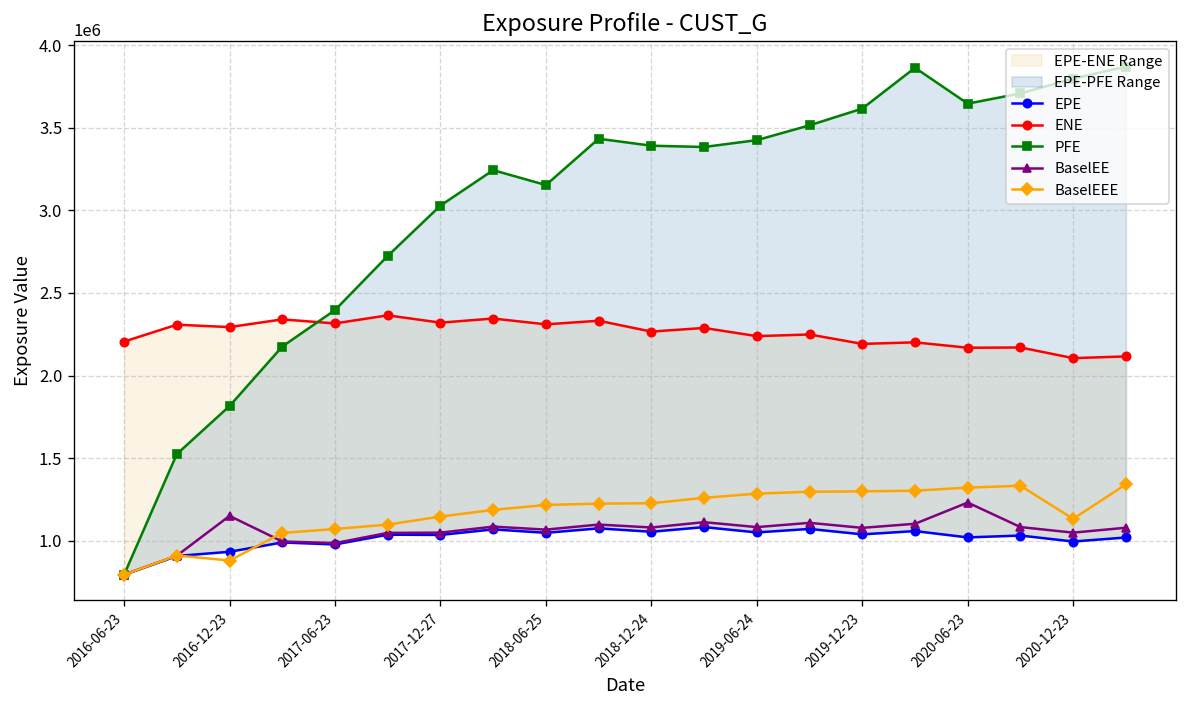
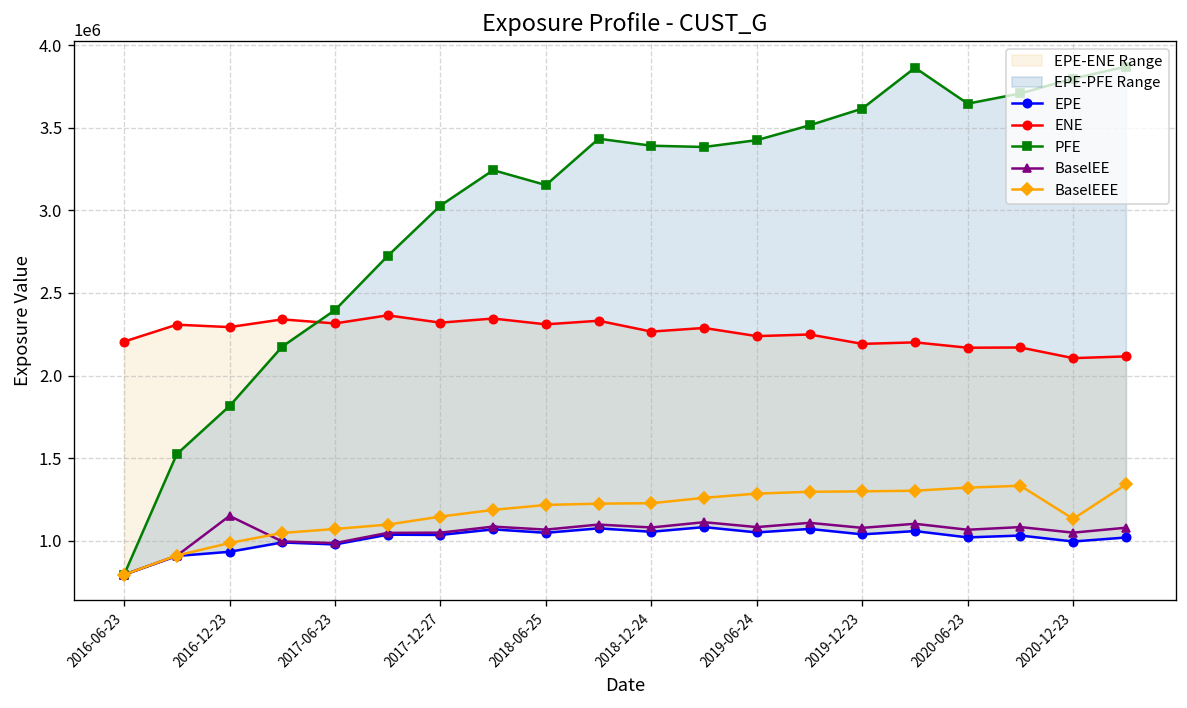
BaselEEE, 2016-12-23: 880000 -> 990000
BaselEE, 2020-06-23: 1230000 -> 1070000
